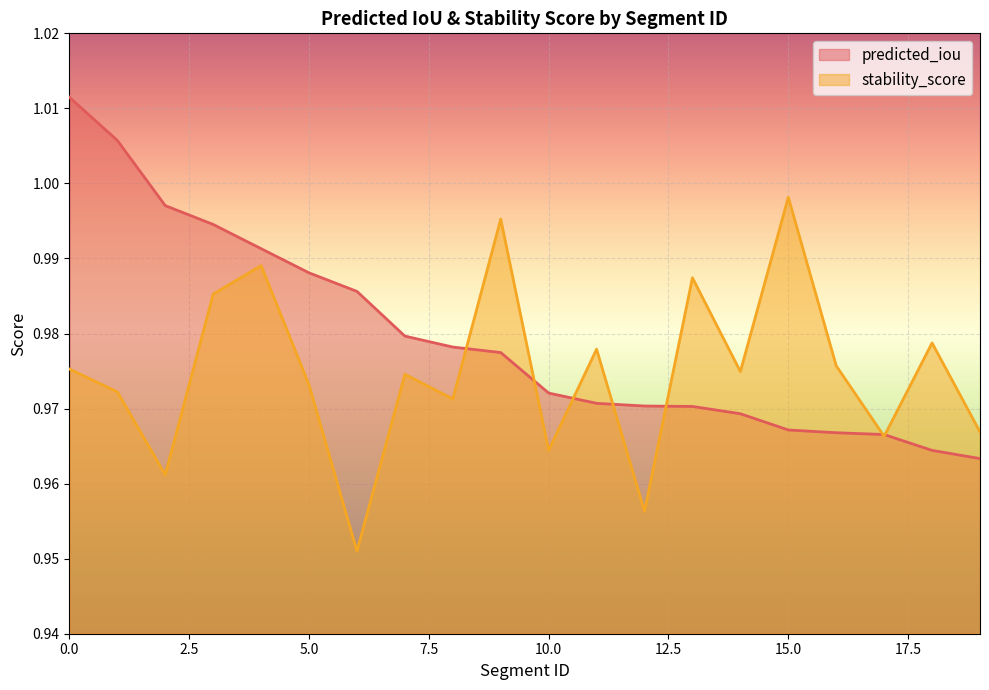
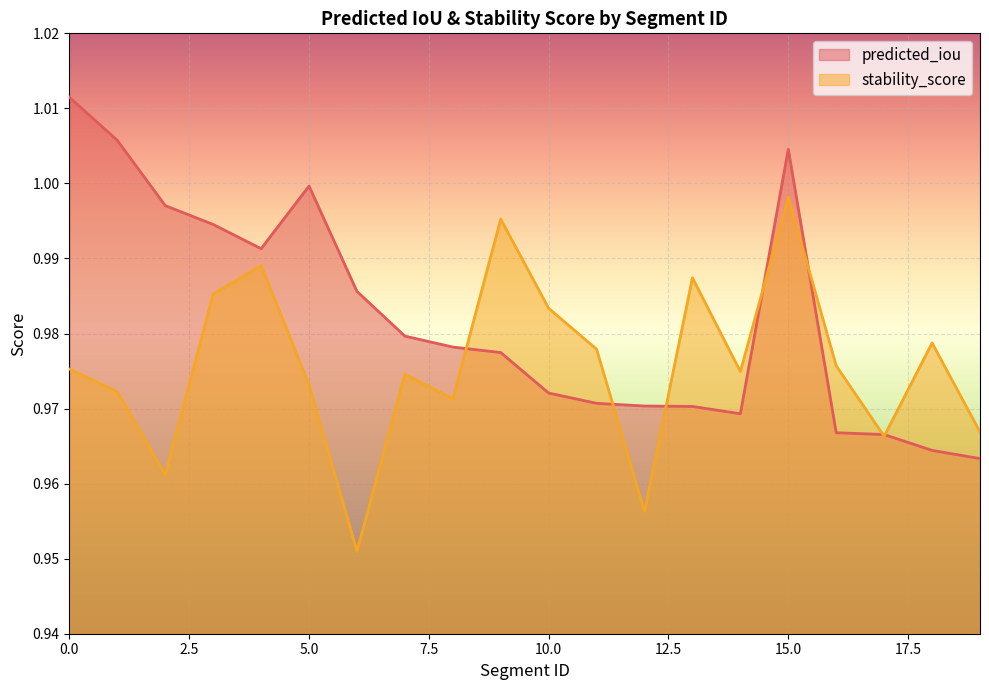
predicted_iou, 5.0: 0.988 -> 1.000
stability_score, 10.0: 0.964 -> 0.983
predicted_iou, 15.0: 0.967 -> 1.005
